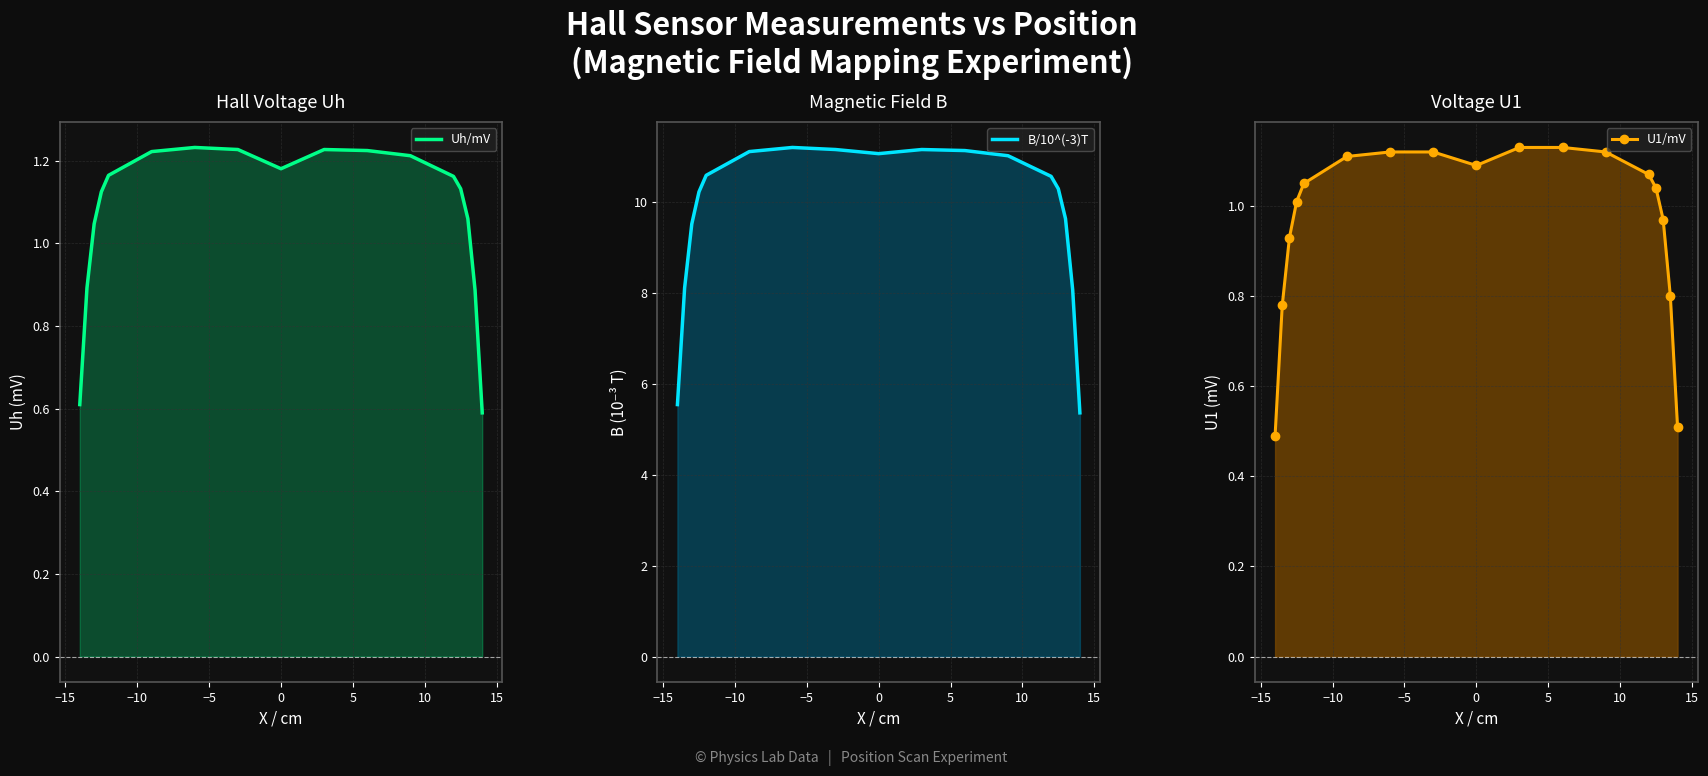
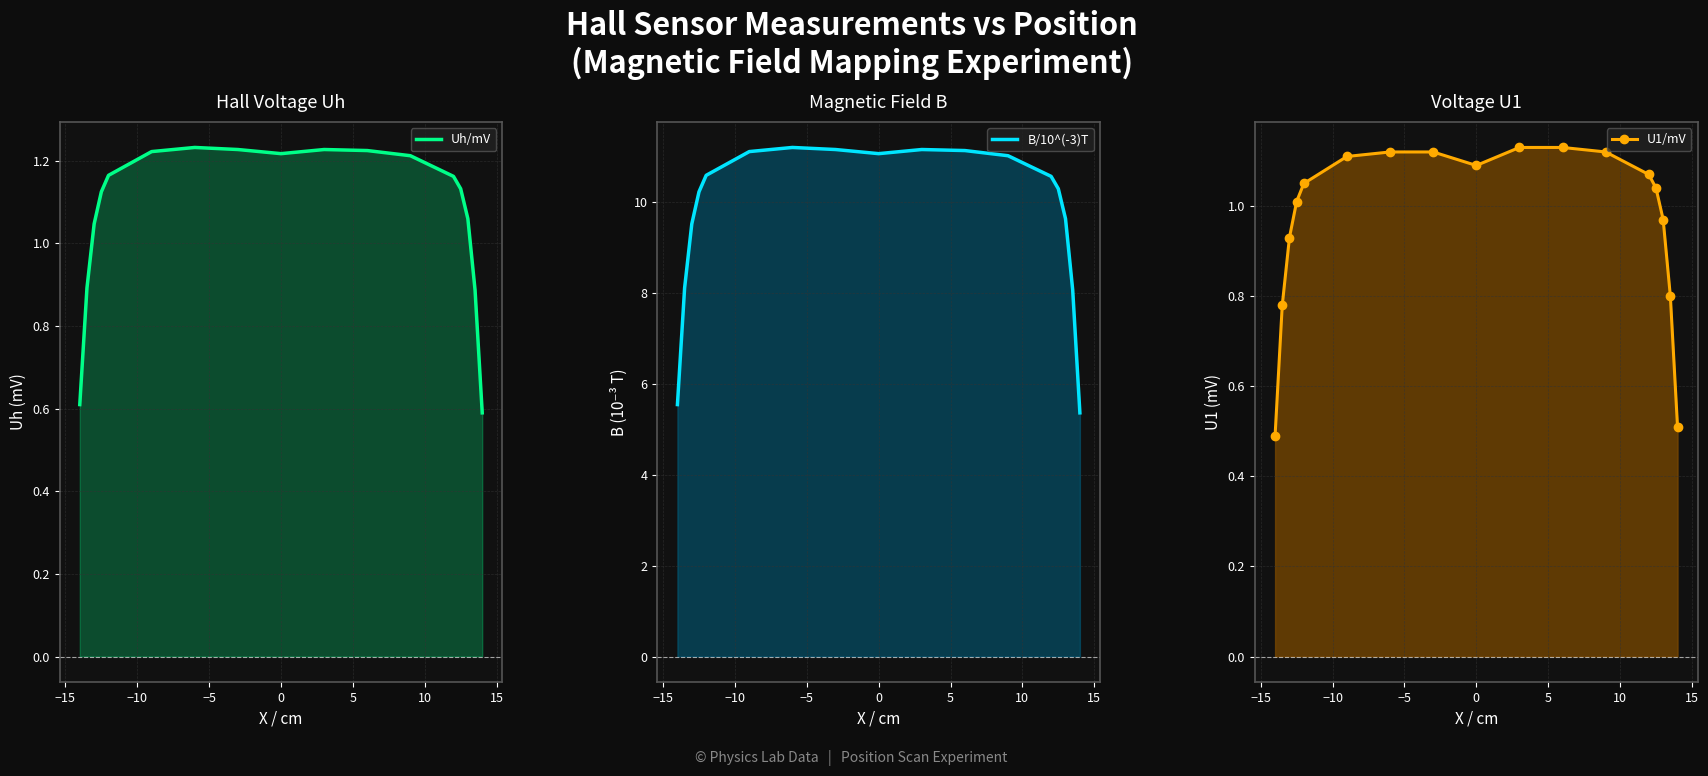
Hall Voltage Uh, 0: 1.18 -> 1.22
